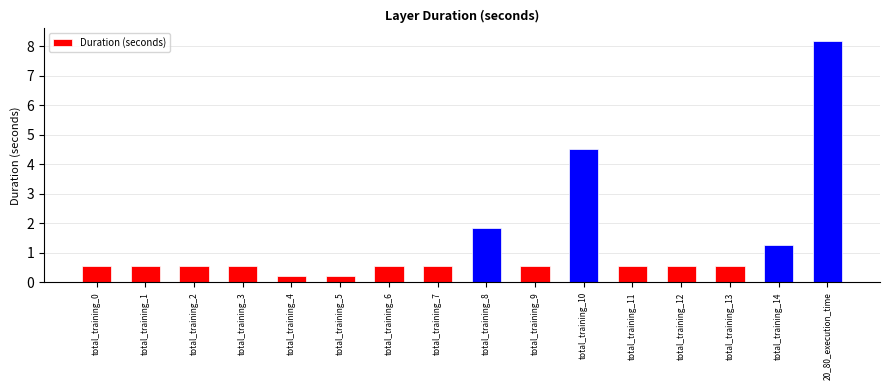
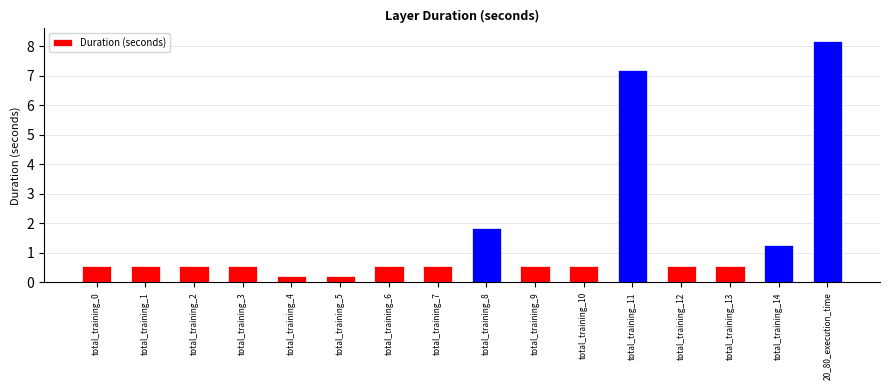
total_training_10: 4.5 -> 0.5
total_training_11: 0.5 -> 7.2
